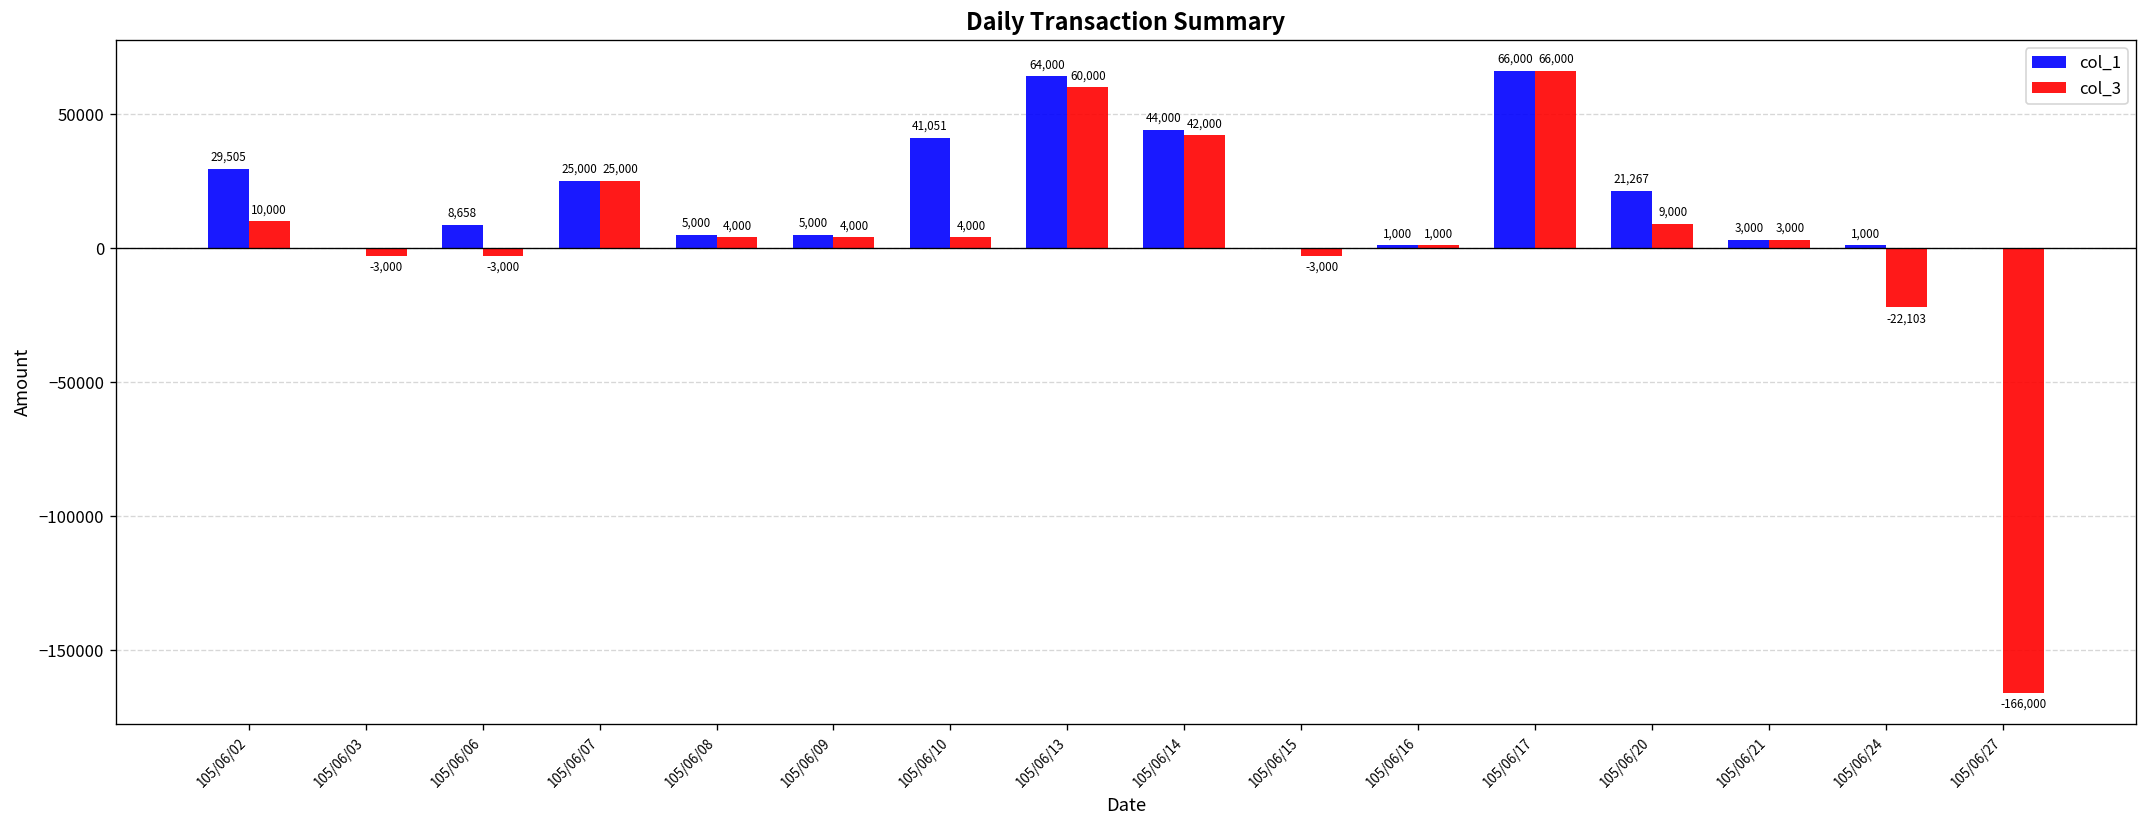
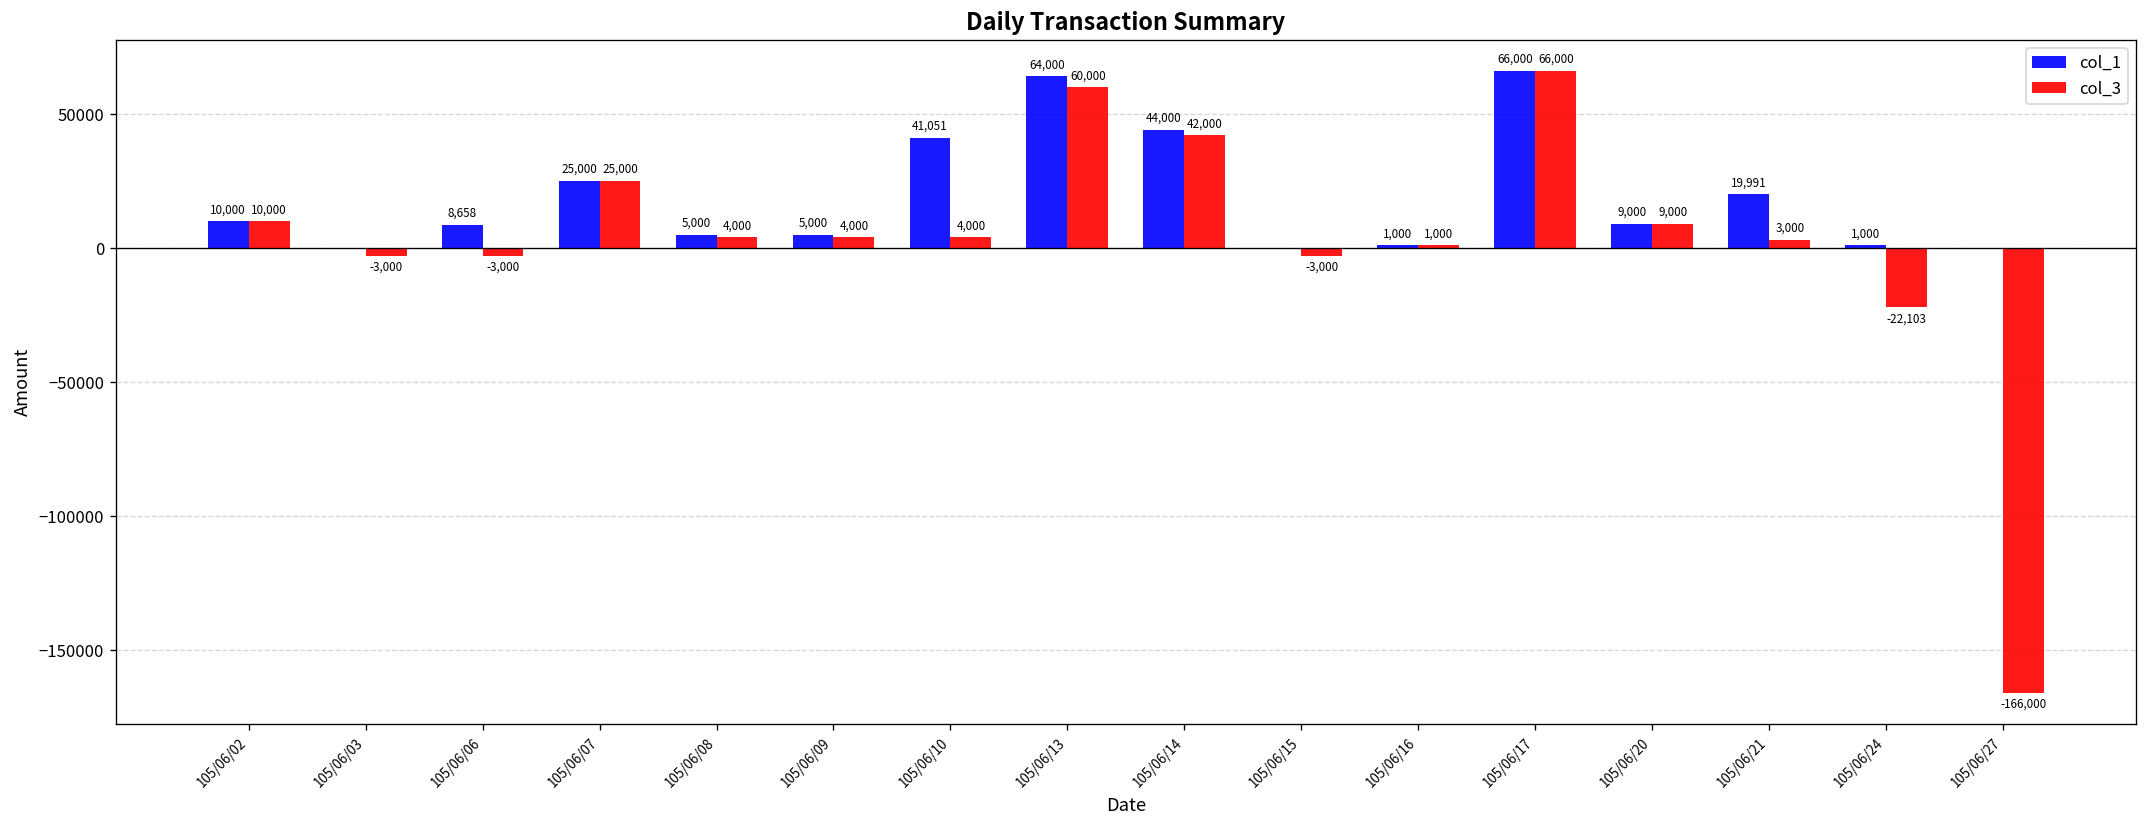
col_1, 105/06/02: 29,505 -> 10,000
col_1, 105/06/20: 21,267 -> 9,000
col_1, 105/06/21: 3,000 -> 19,991
